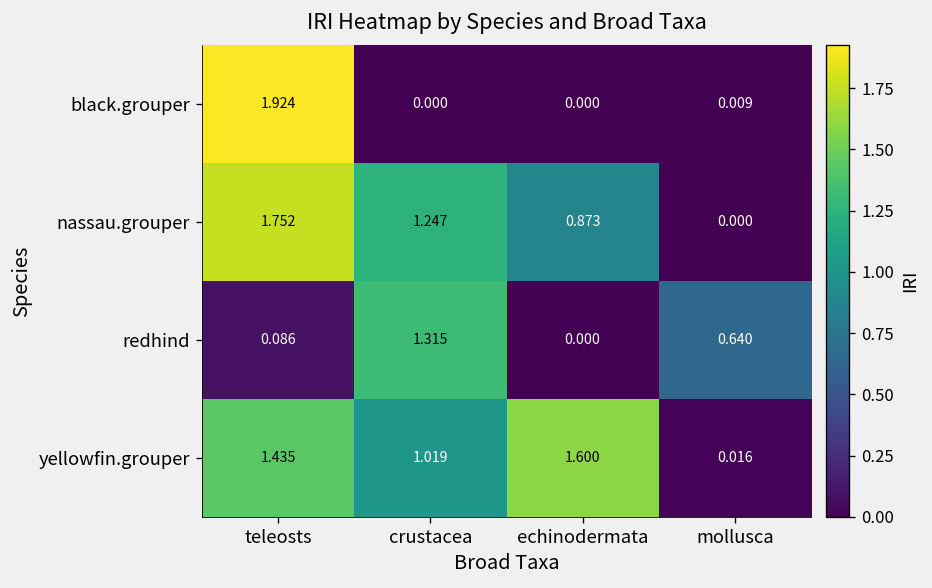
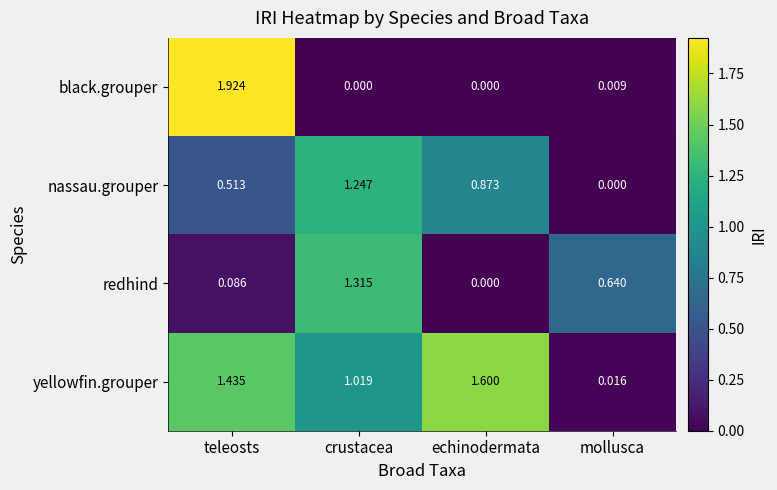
nassau.grouper, teleosts: 1.752 -> 0.513
